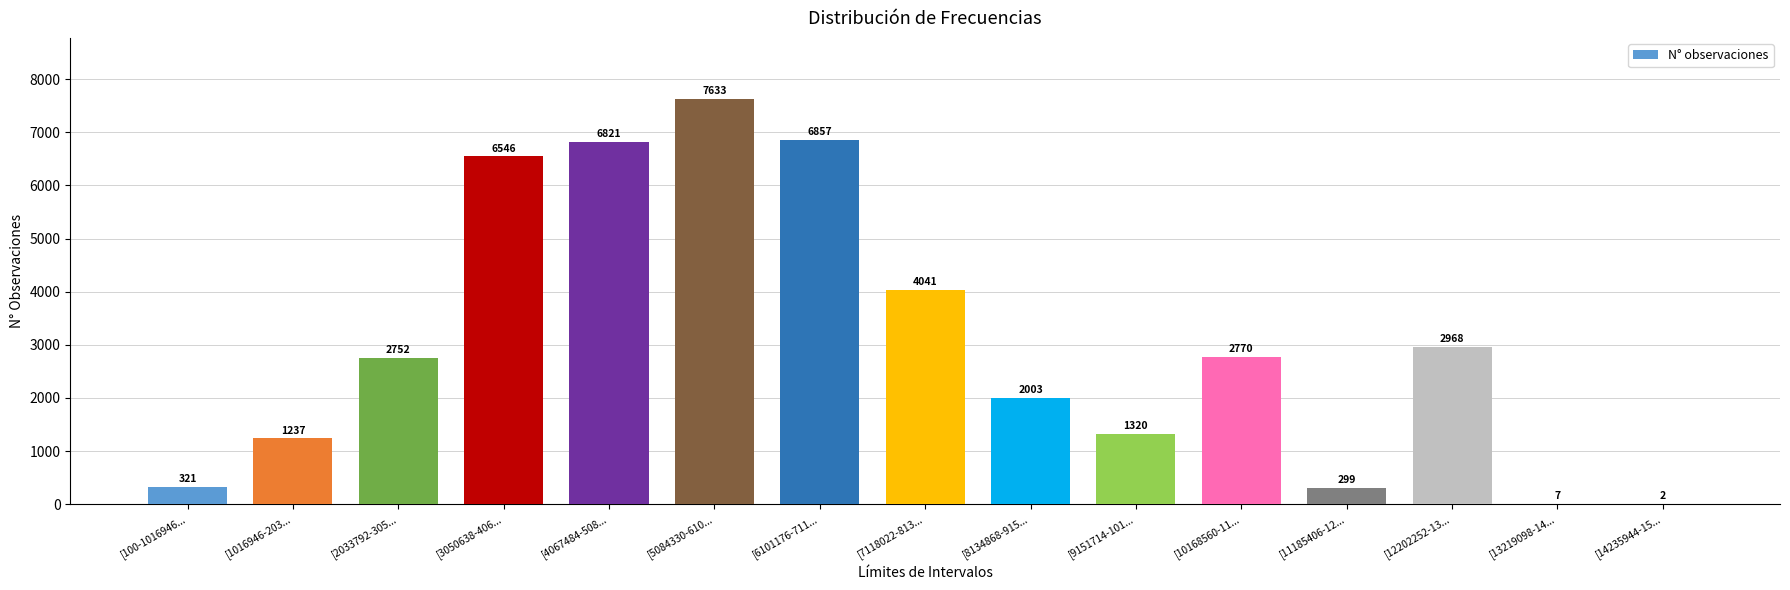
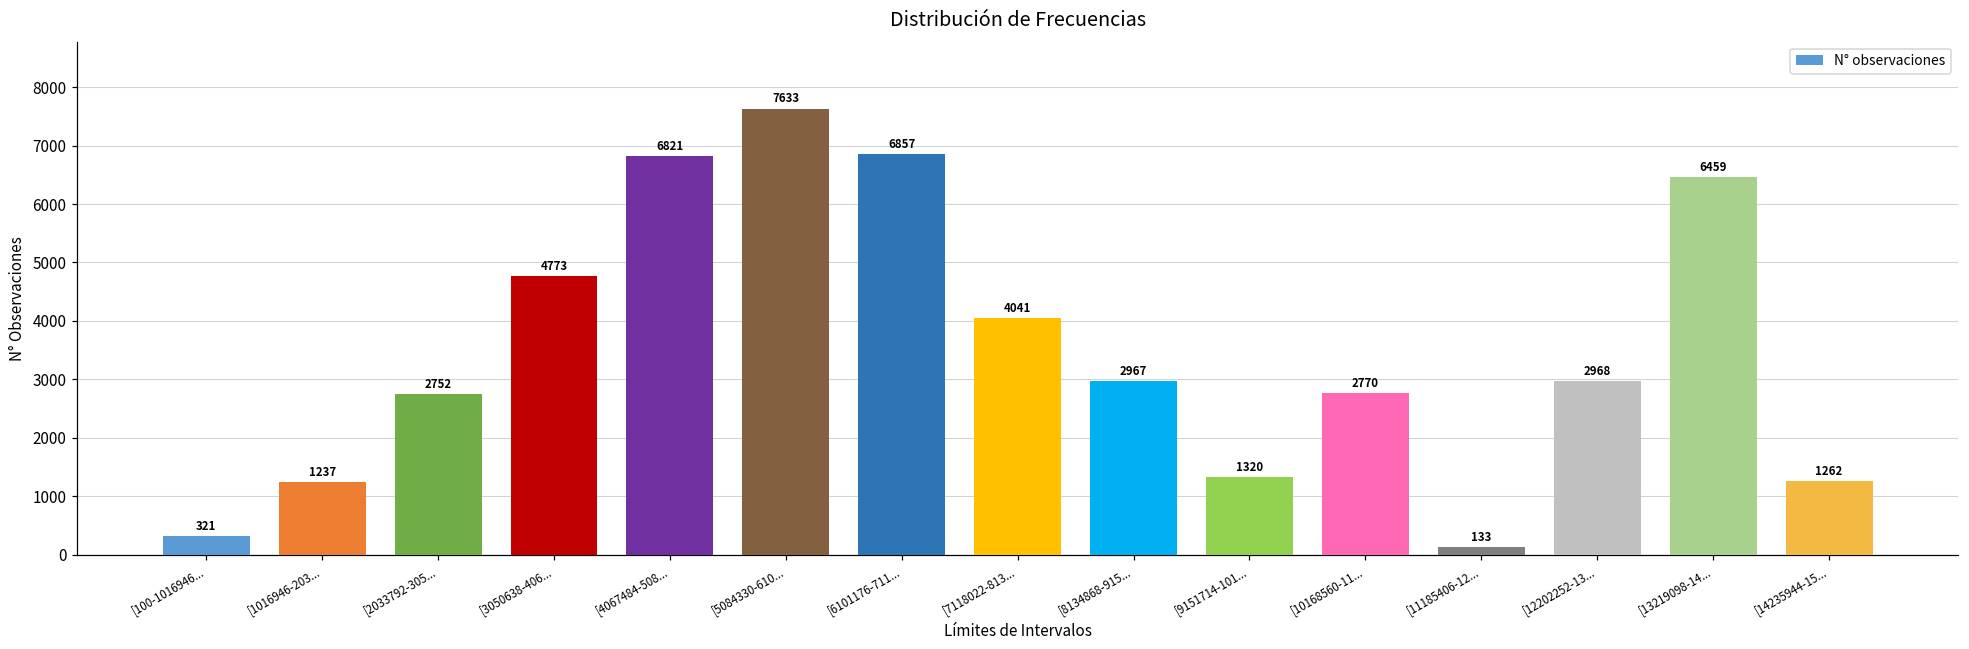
[3050638-406...: 6546 -> 4773
[8134868-915...: 2003 -> 2967
[11185406-12...: 299 -> 133
[13219098-14...: 7 -> 6459
[14235944-15...: 2 -> 1262
